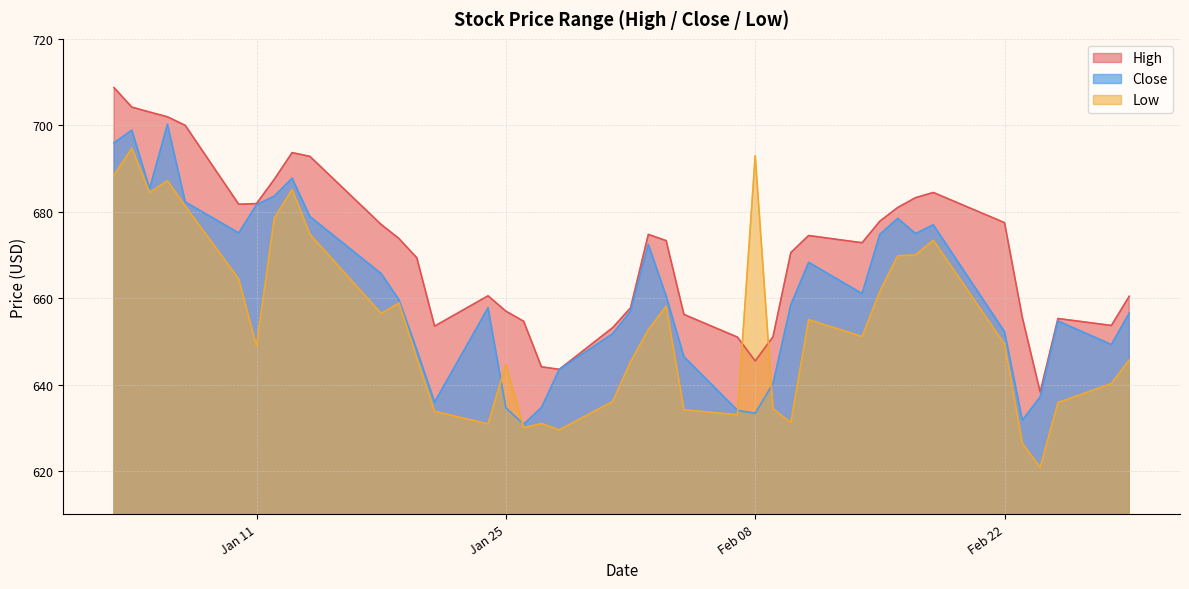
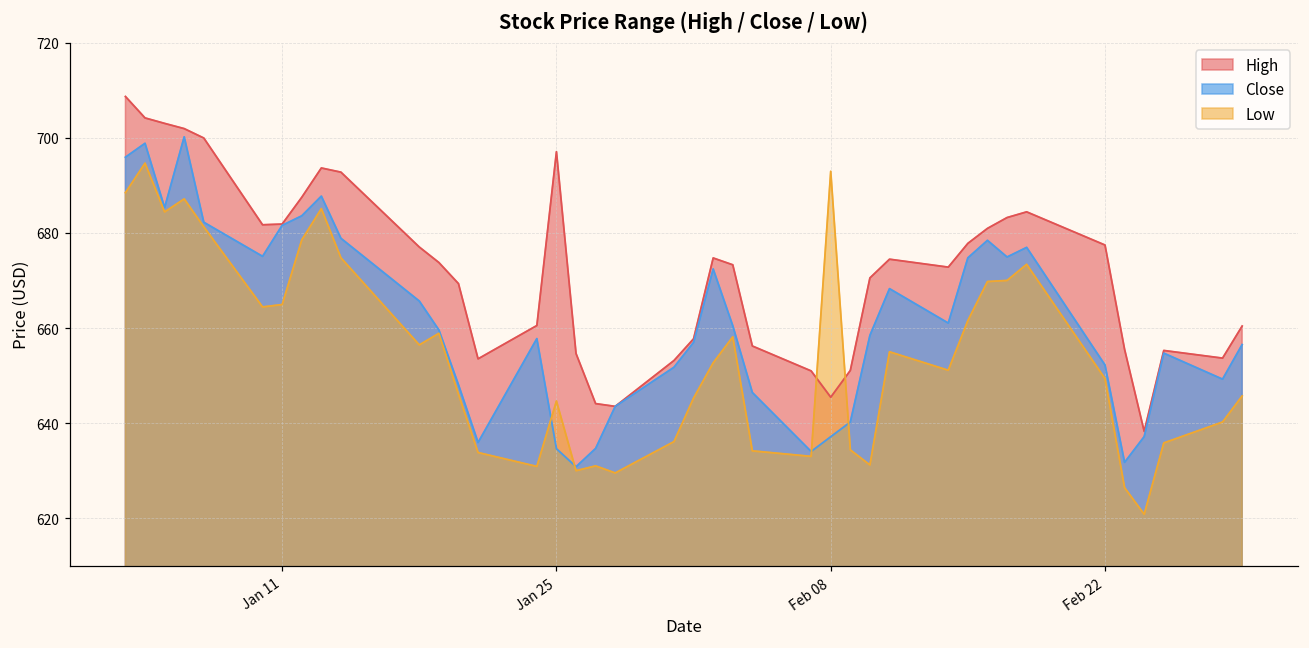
Low, Jan 11: 649 -> 665
High, Jan 25: 657 -> 697
Close, Feb 08: 633 -> 637
